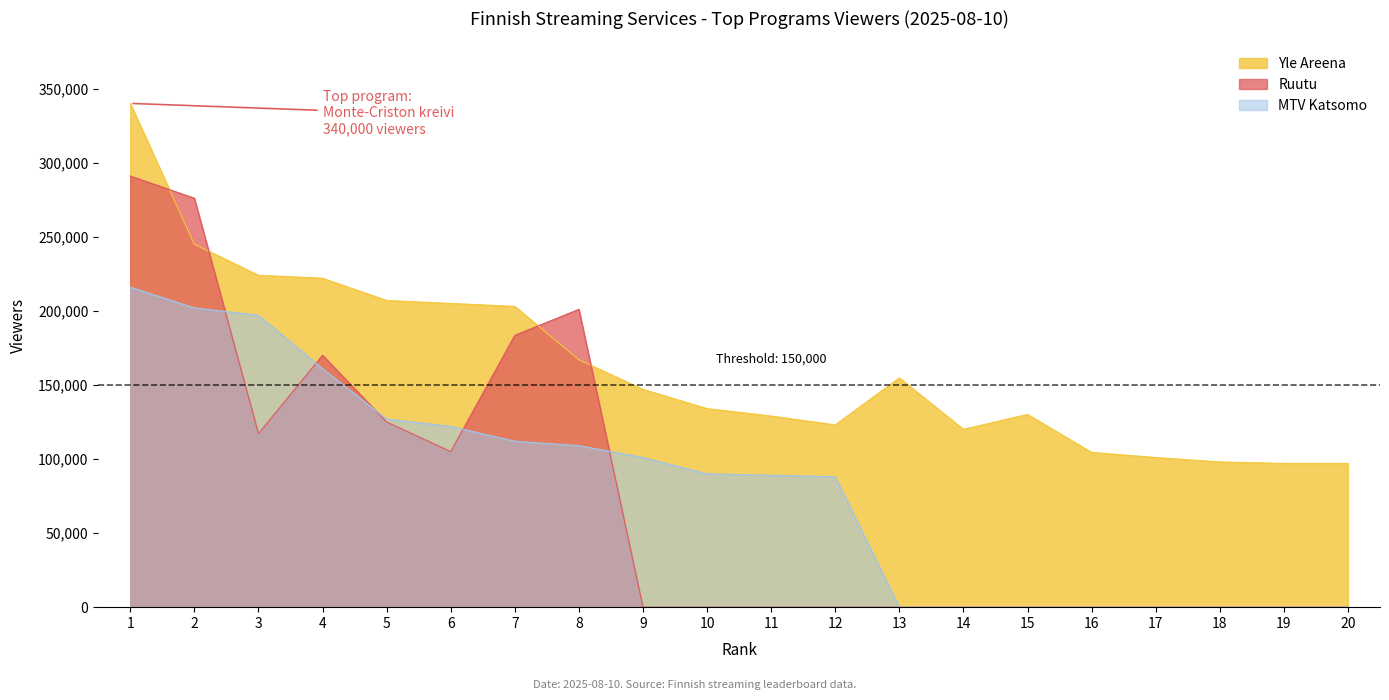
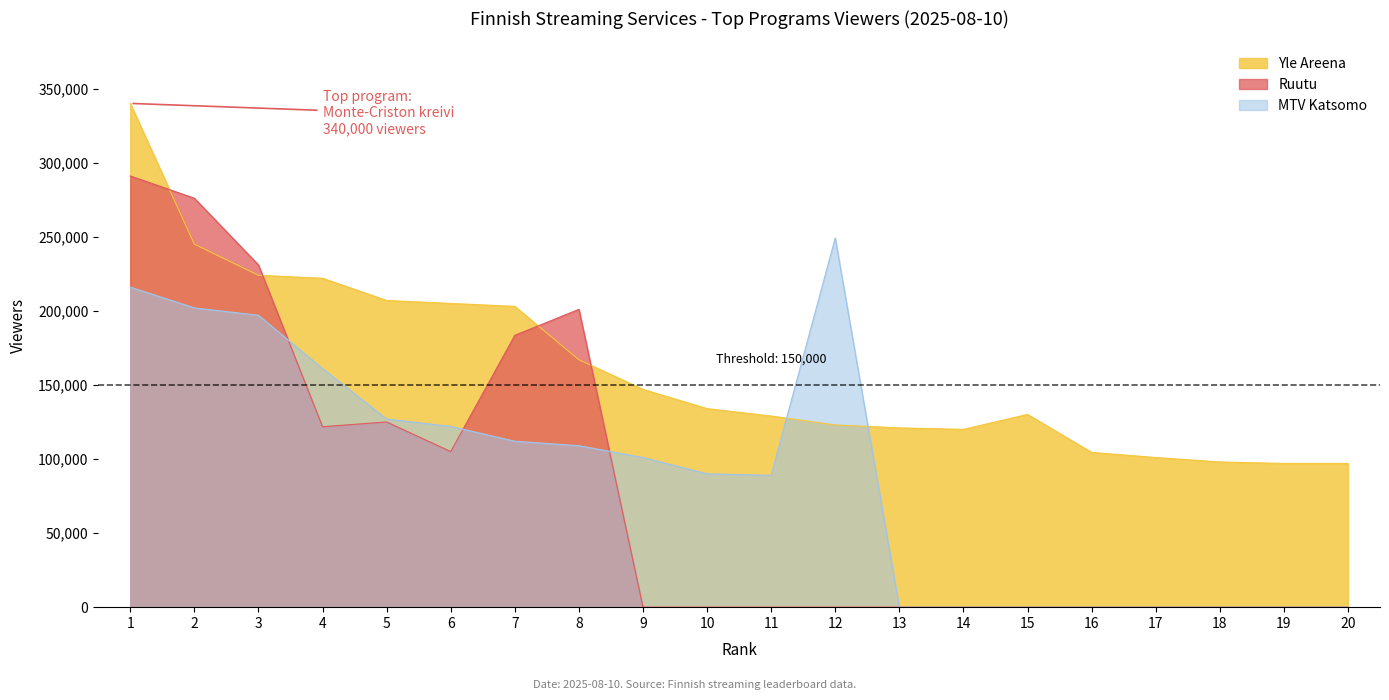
Ruutu, 3: 117,000 -> 231,000
Ruutu, 4: 170,000 -> 122,000
MTV Katsomo, 12: 88,000 -> 249,000
Yle Areena, 13: 155,000 -> 121,000
